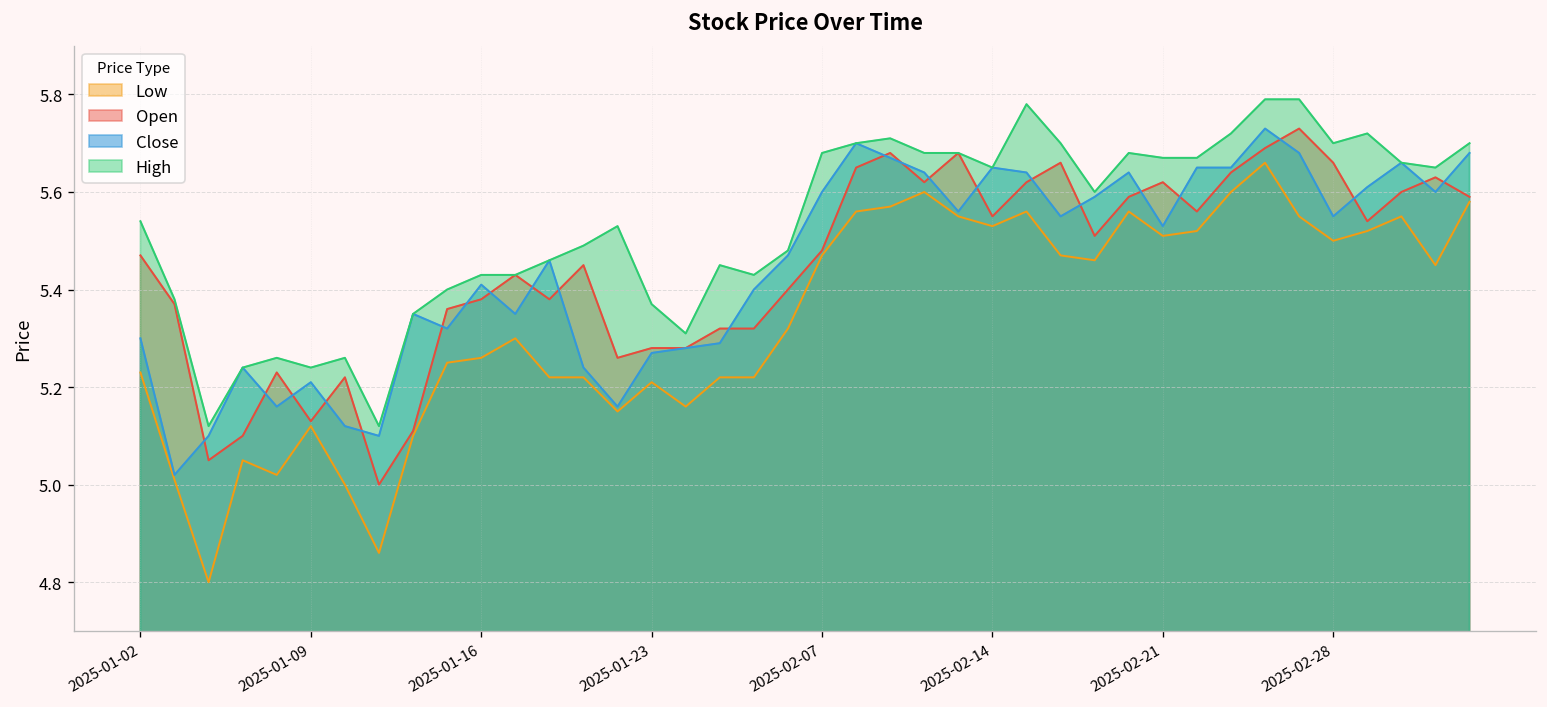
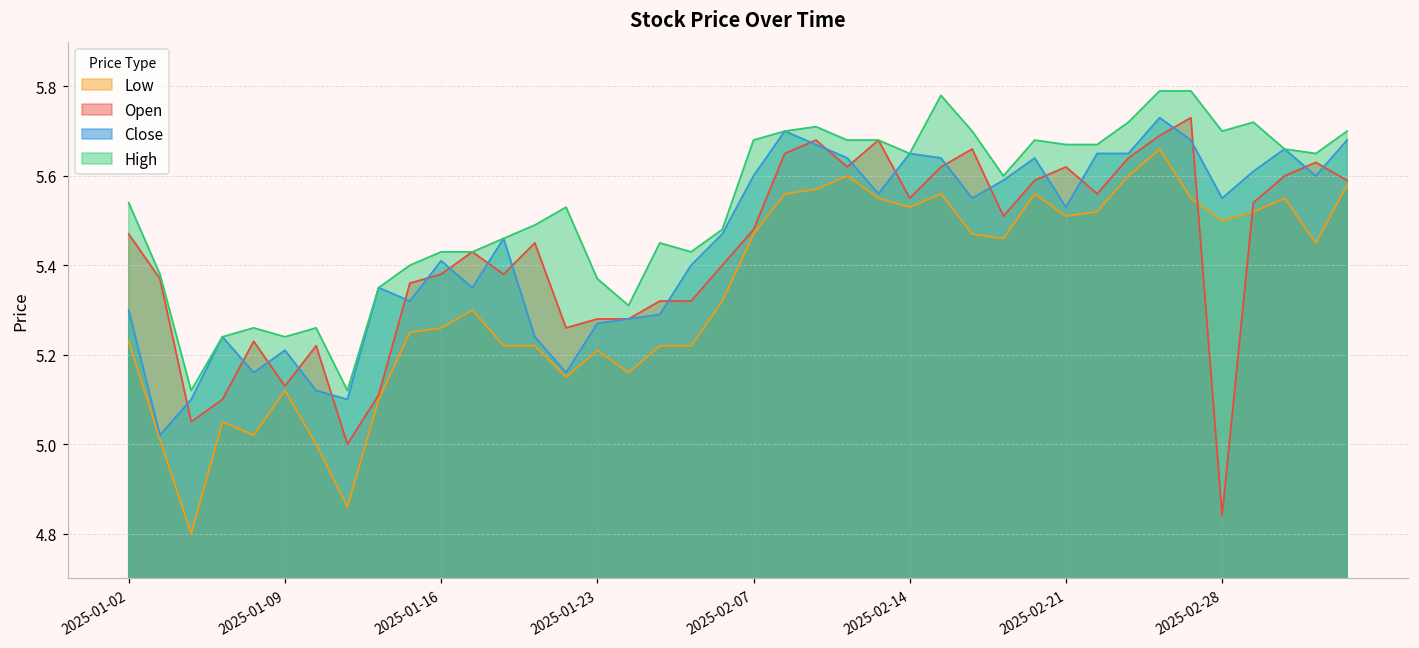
Open, 2025-02-28: 5.66 -> 4.84
